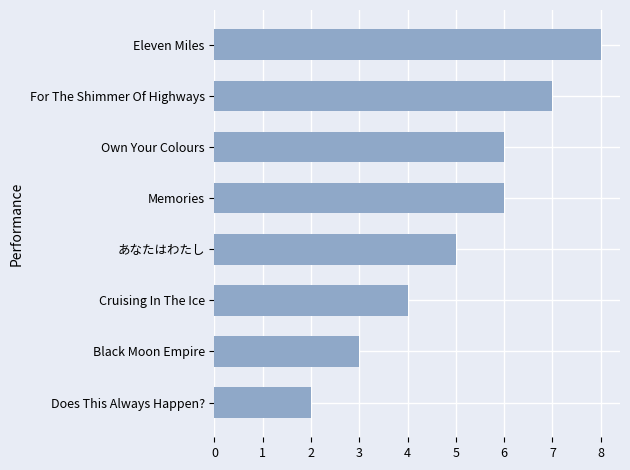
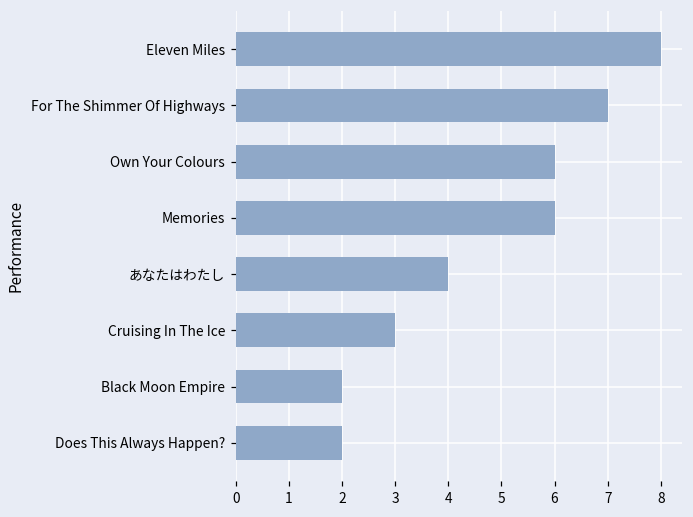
あなたはわたし: 5 -> 4
Cruising In The Ice: 4 -> 3
Black Moon Empire: 3 -> 2
